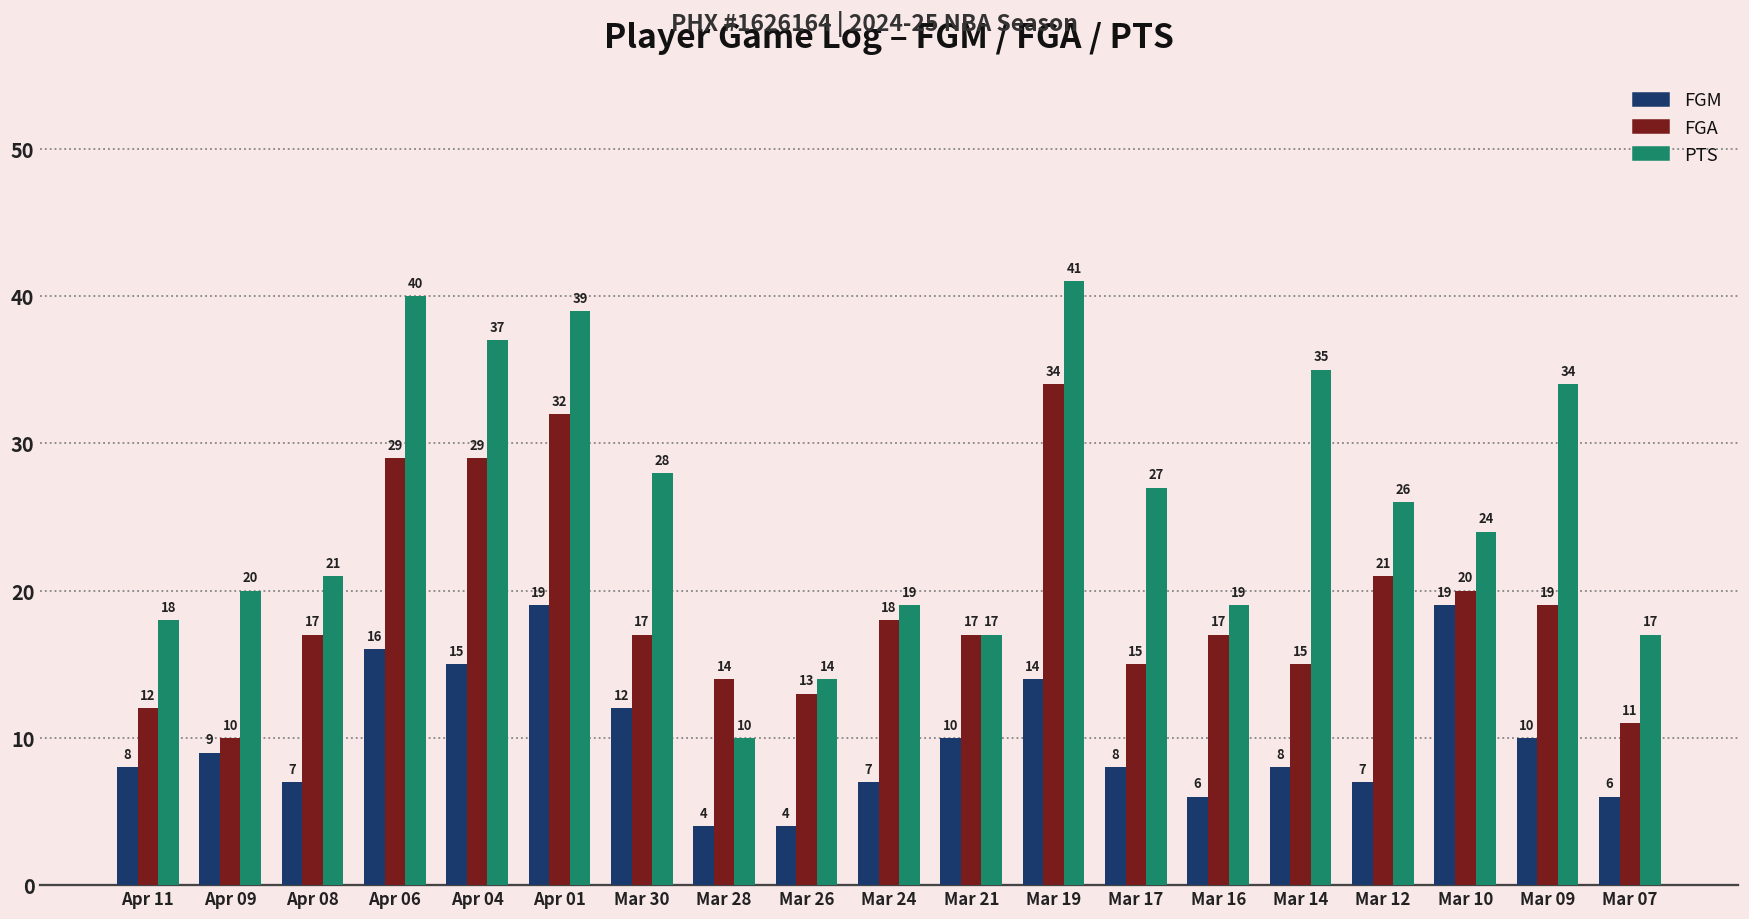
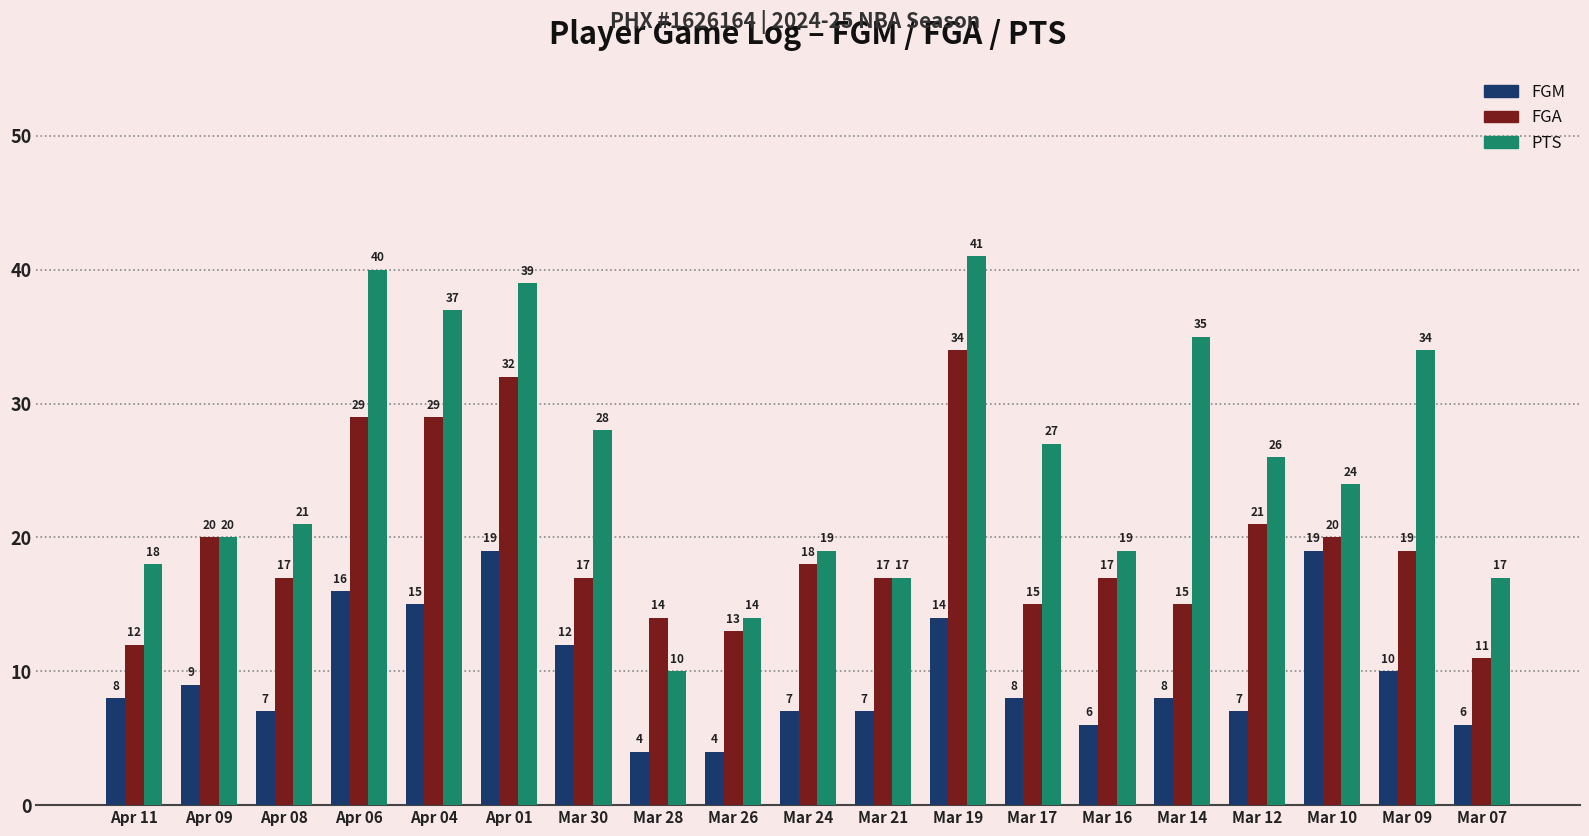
FGA, Apr 09: 10 -> 20
FGM, Mar 21: 10 -> 7
